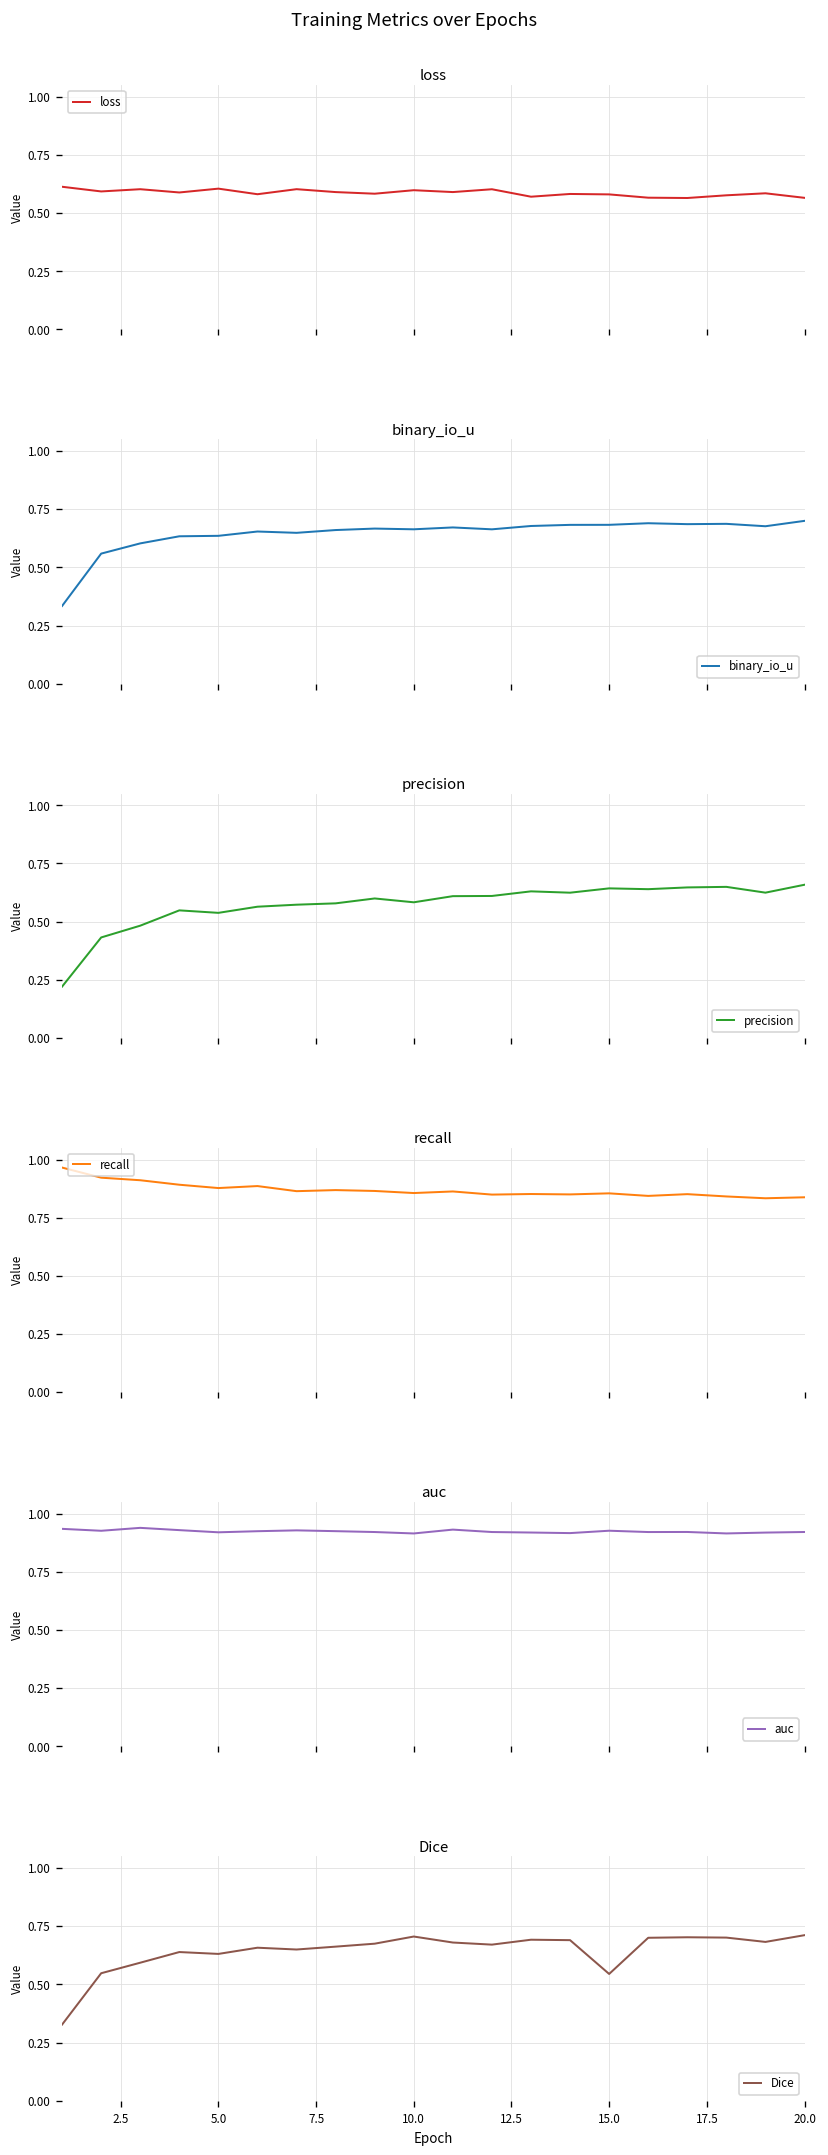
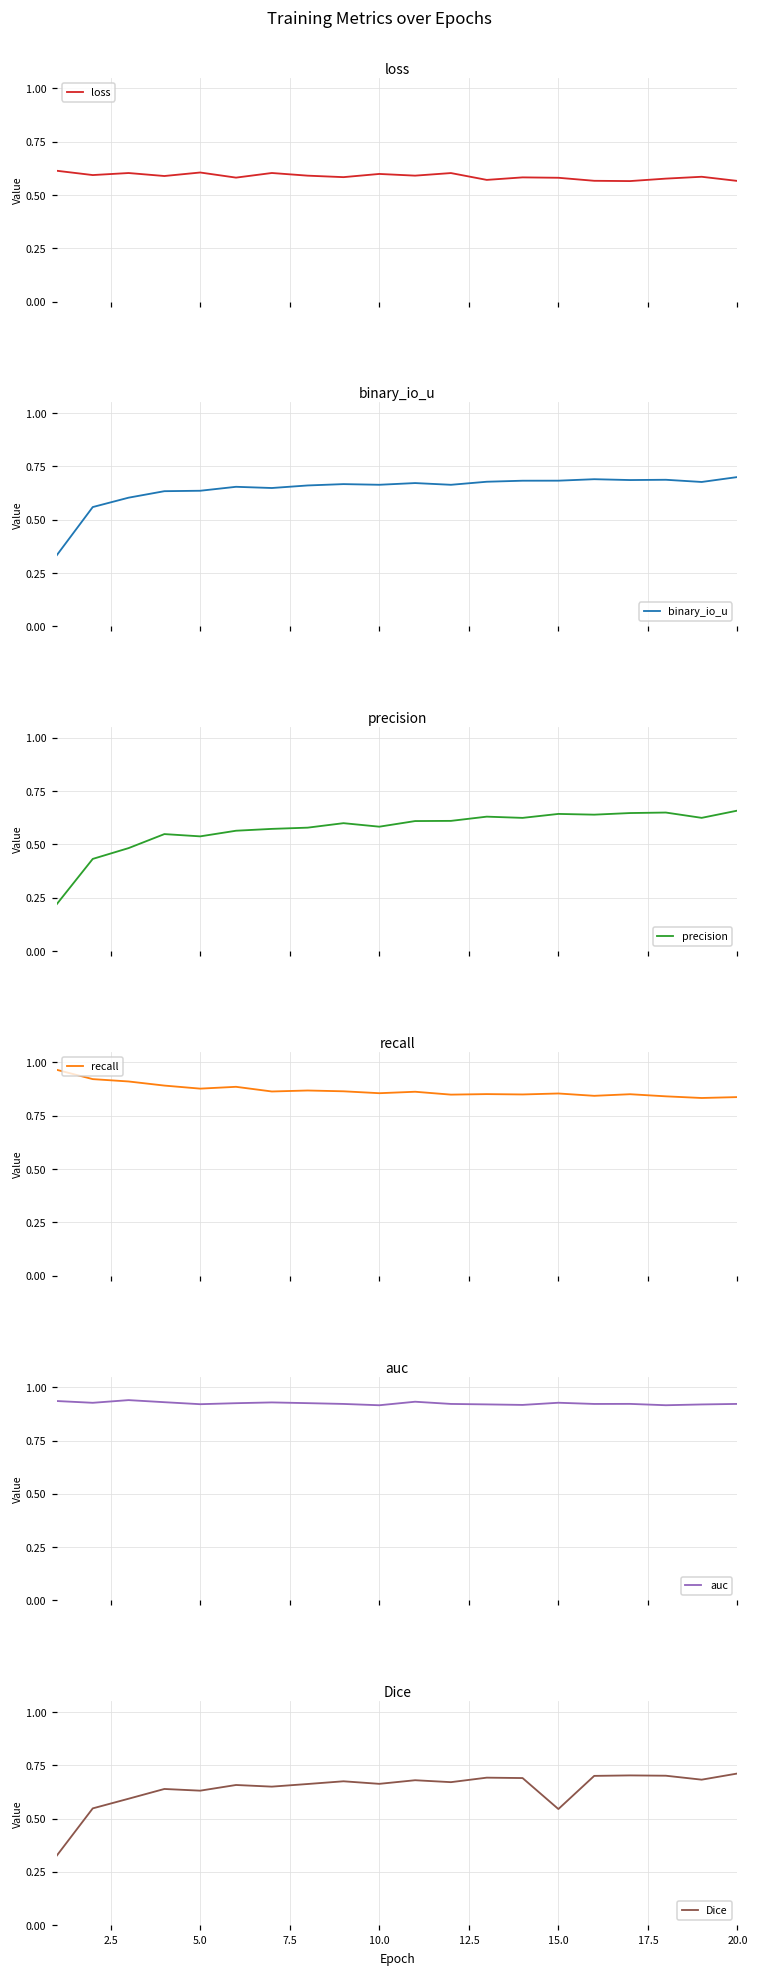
Dice, 10.0: 0.71 -> 0.66
